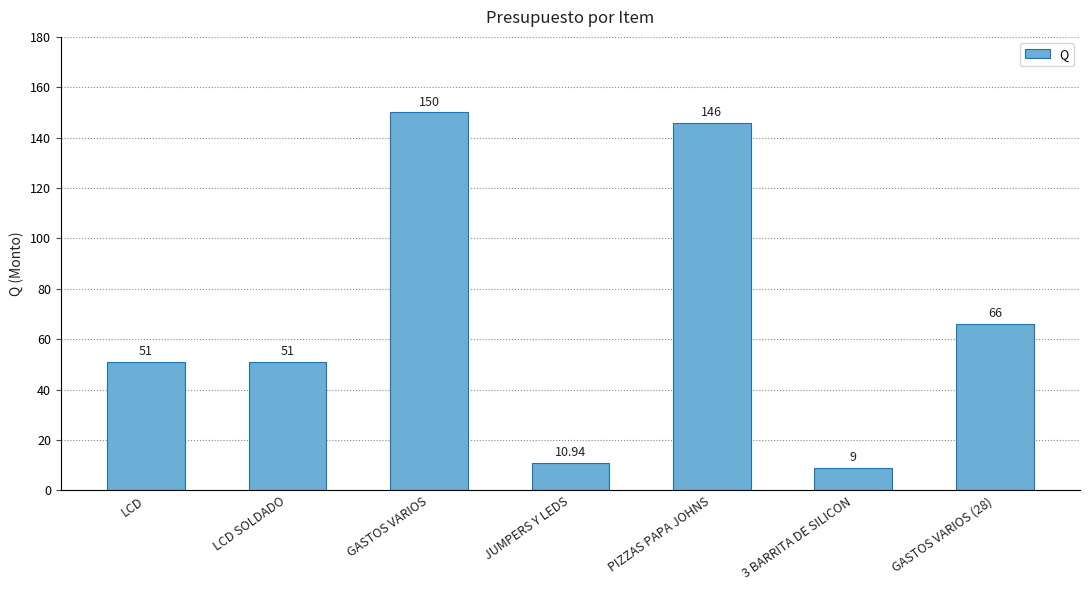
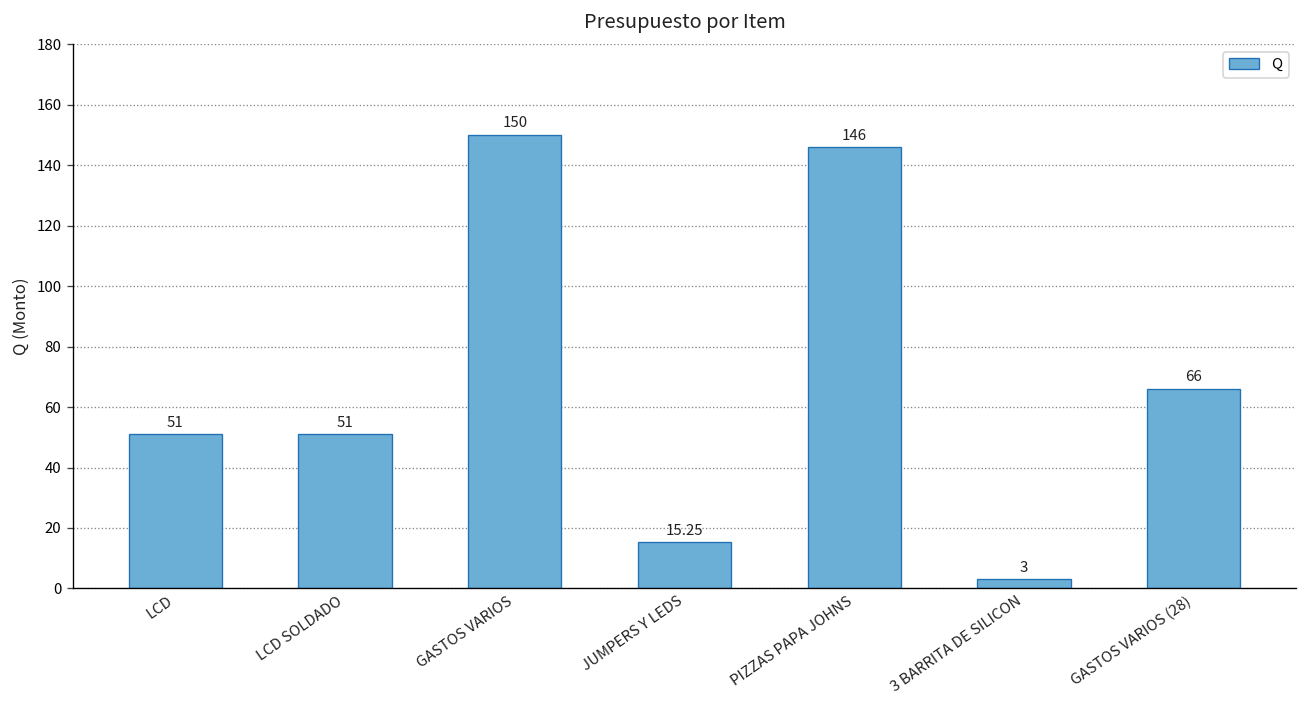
JUMPERS Y LEDS: 10.94 -> 15.25
3 BARRITA DE SILICON: 9 -> 3
